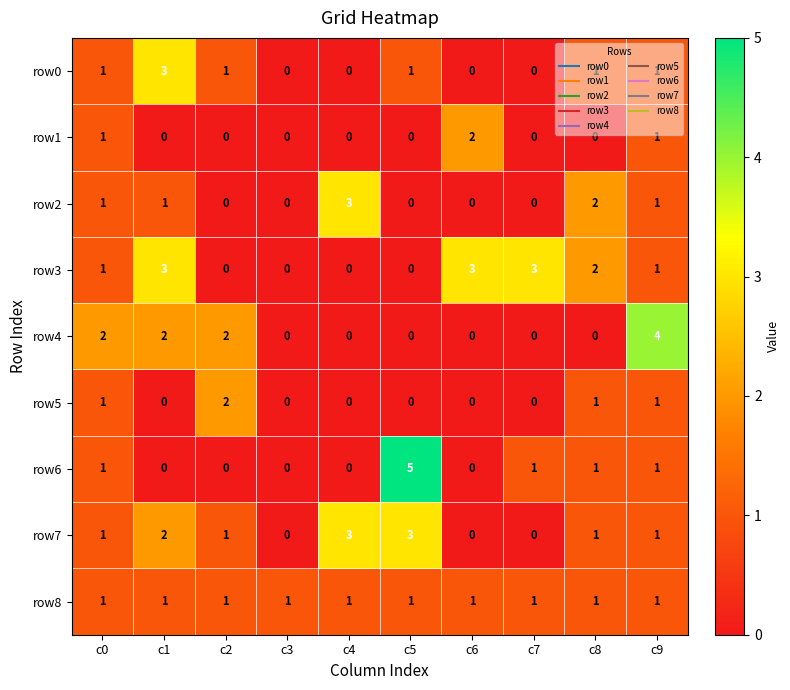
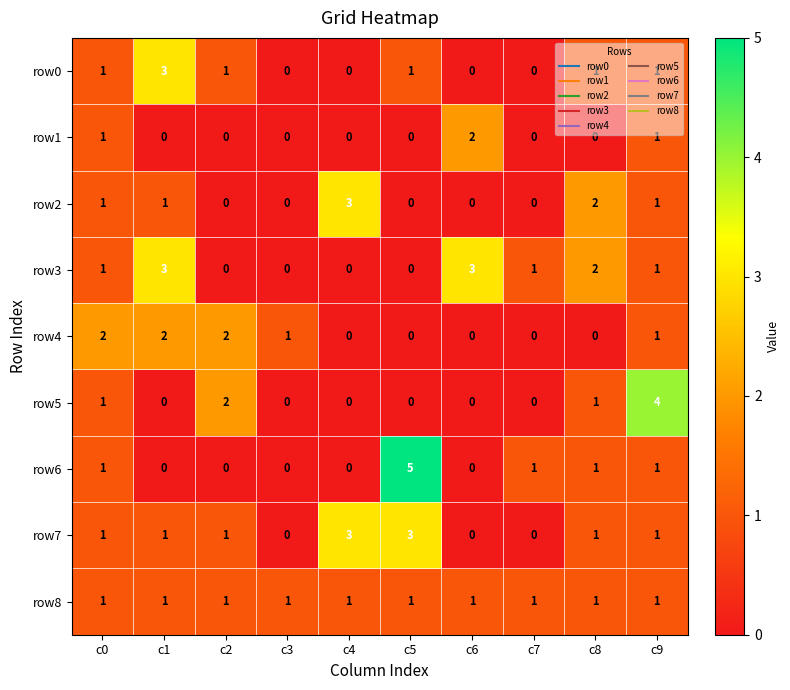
row3, c7: 3 -> 1
row4, c3: 0 -> 1
row4, c9: 4 -> 1
row5, c9: 1 -> 4
row7, c1: 2 -> 1
